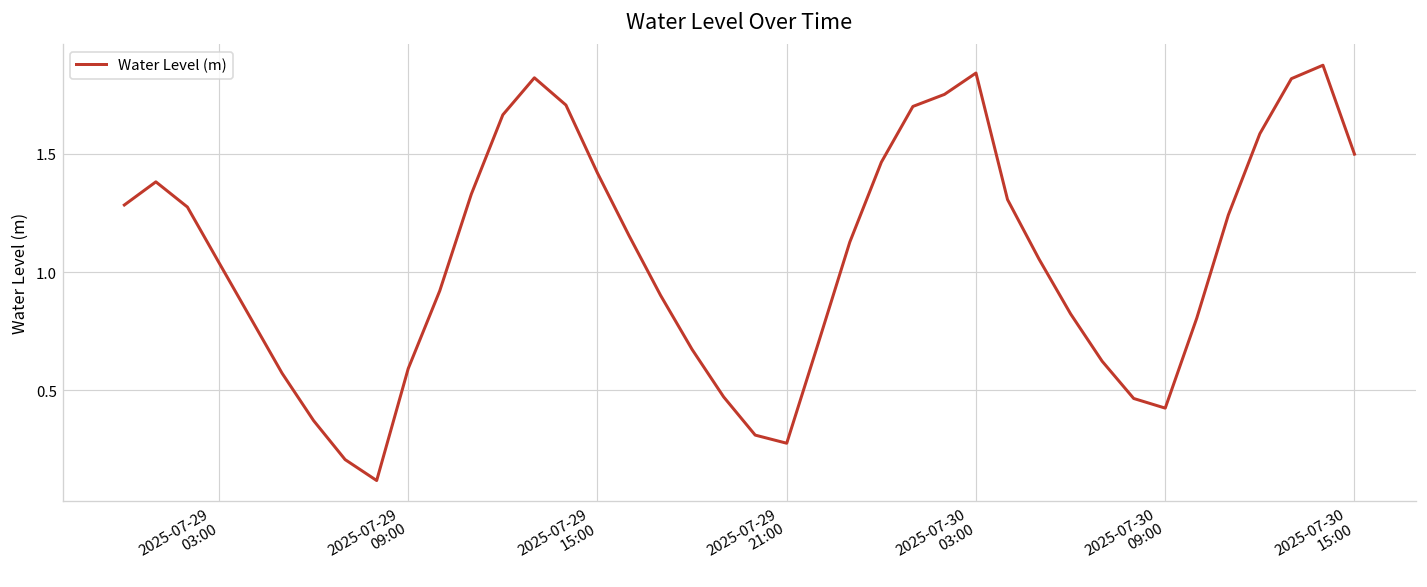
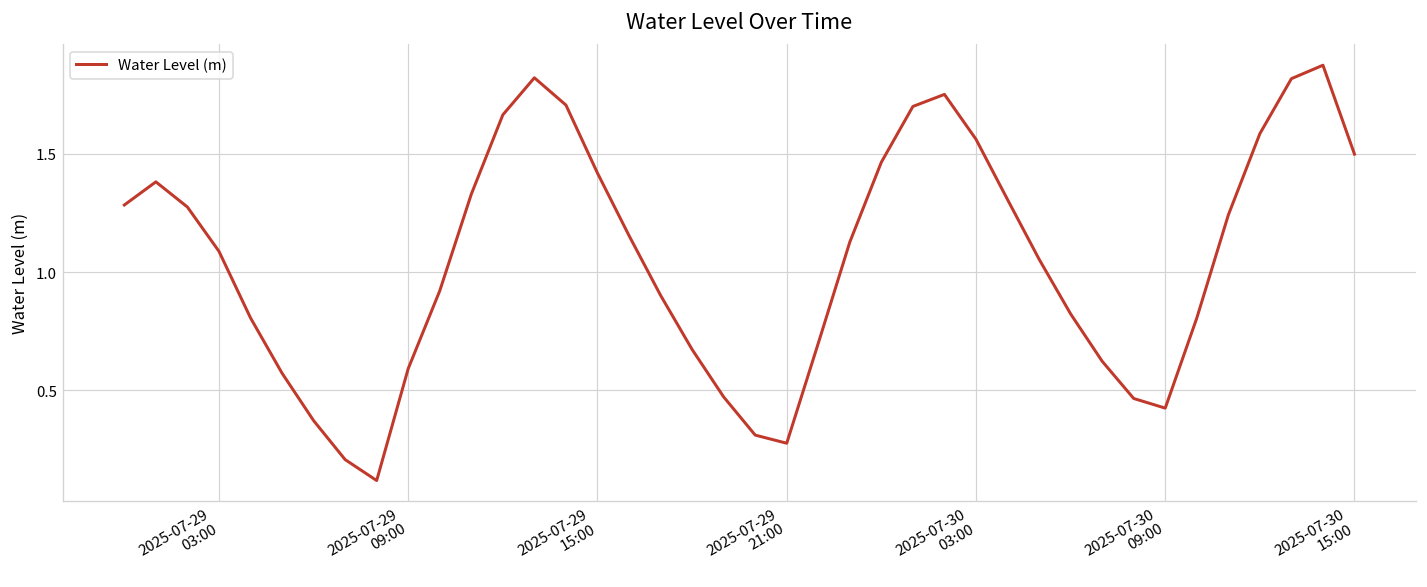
2025-07-29 03:00: 1.04 -> 1.09
2025-07-30 03:00: 1.84 -> 1.56
